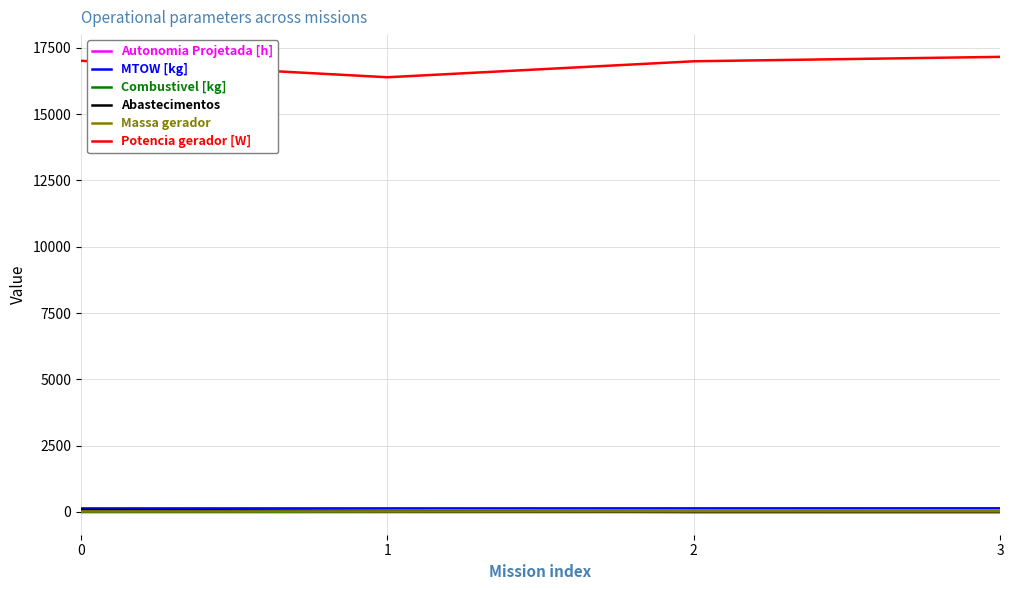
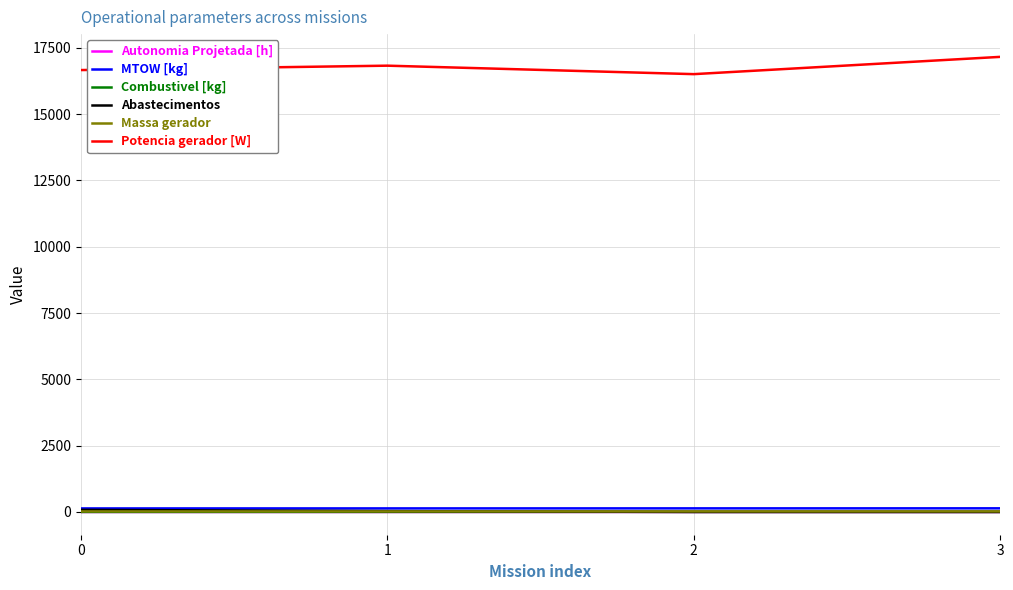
Potencia gerador [W], 0: 17000 -> 16700
Potencia gerador [W], 1: 16400 -> 16800
Potencia gerador [W], 2: 17000 -> 16500
